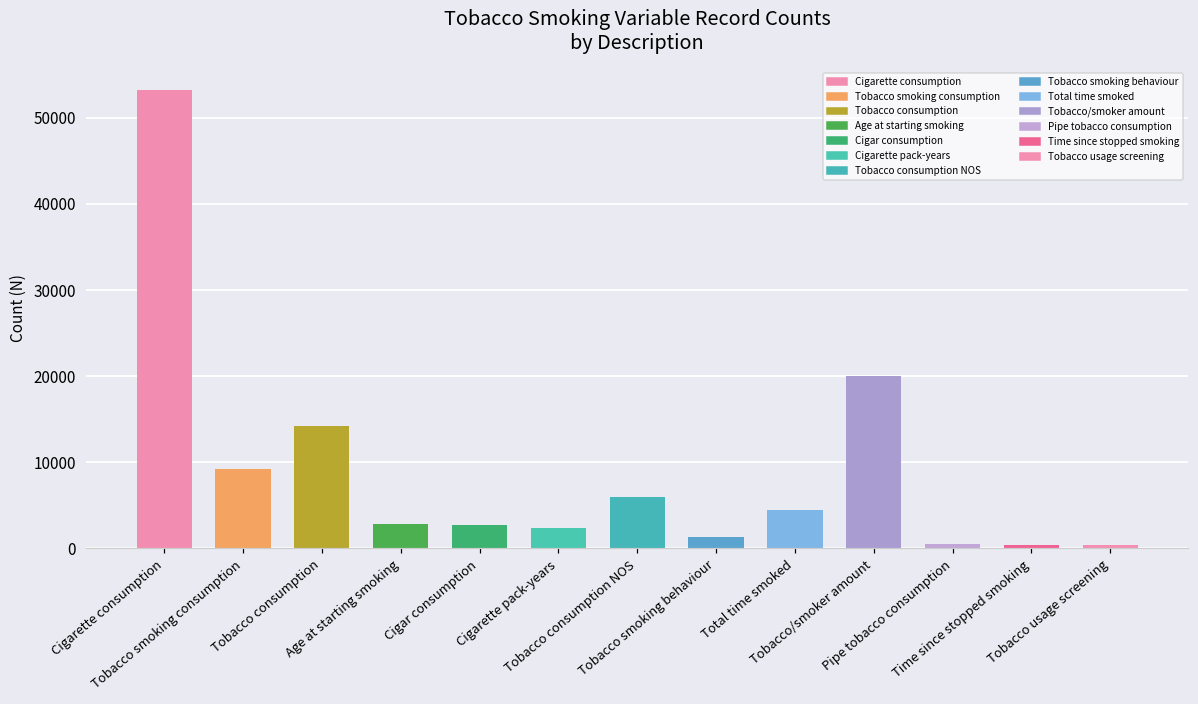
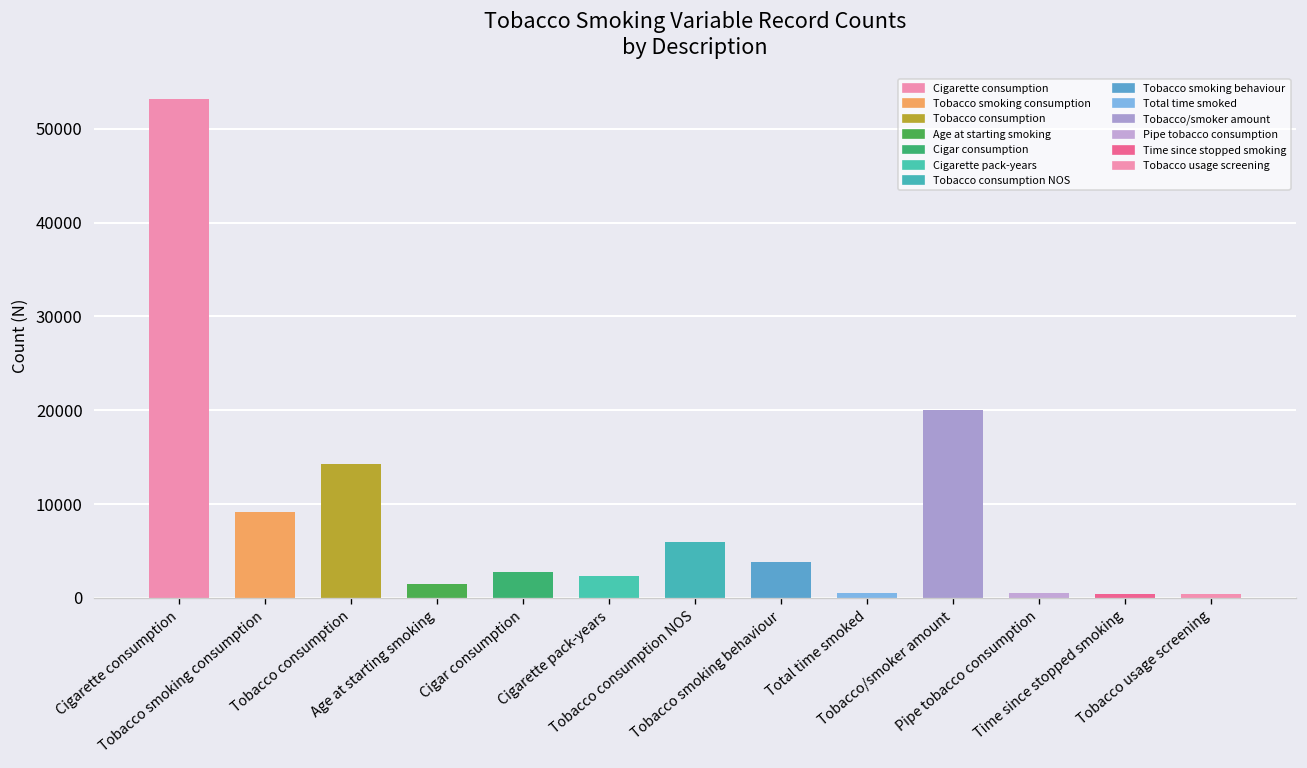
Age at starting smoking: 3000 -> 2000
Tobacco smoking behaviour: 1000 -> 4000
Total time smoked: 4000 -> 1000
